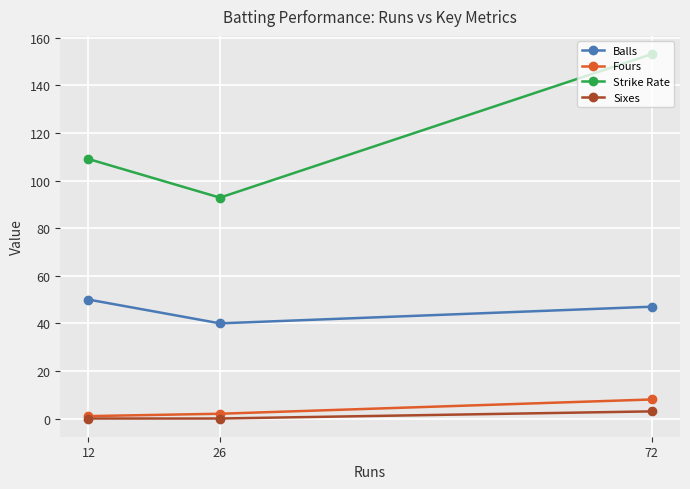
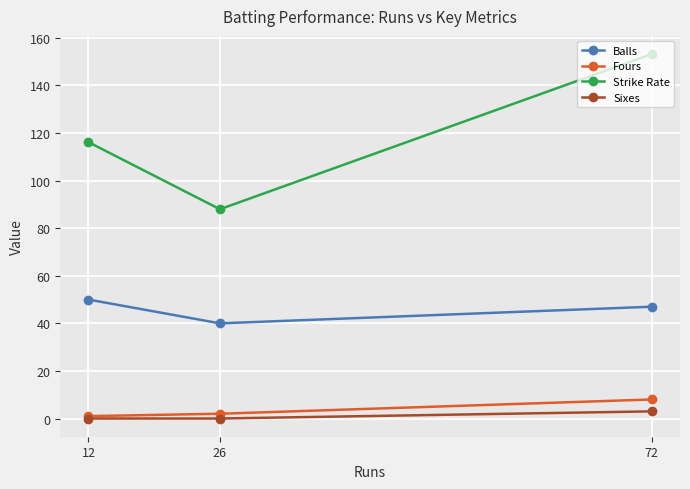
Strike Rate, 12: 109 -> 116
Strike Rate, 26: 93 -> 88
